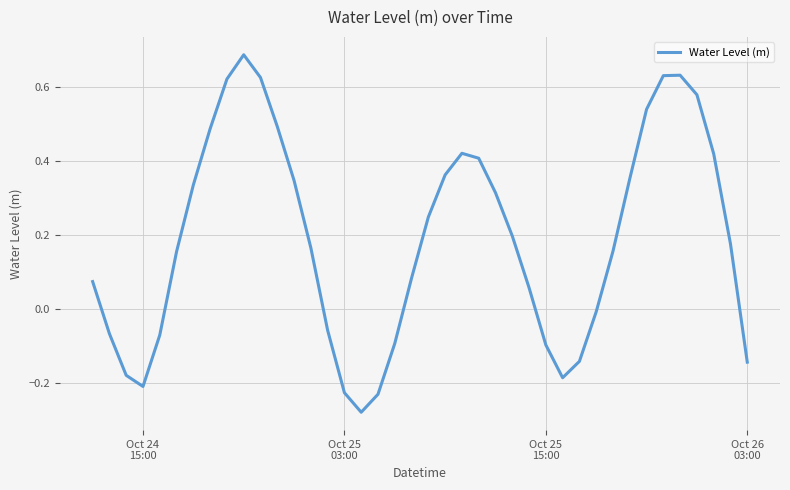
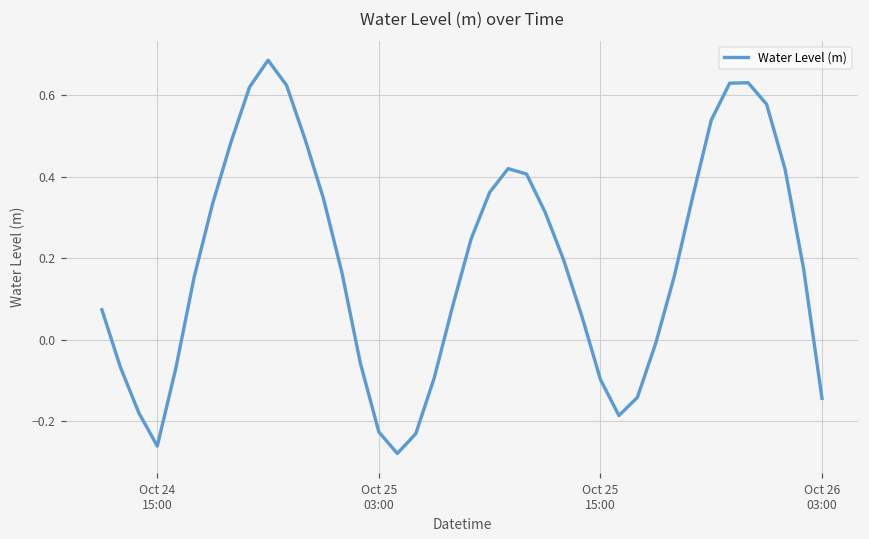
Oct 24 15:00: -0.21 -> -0.26
